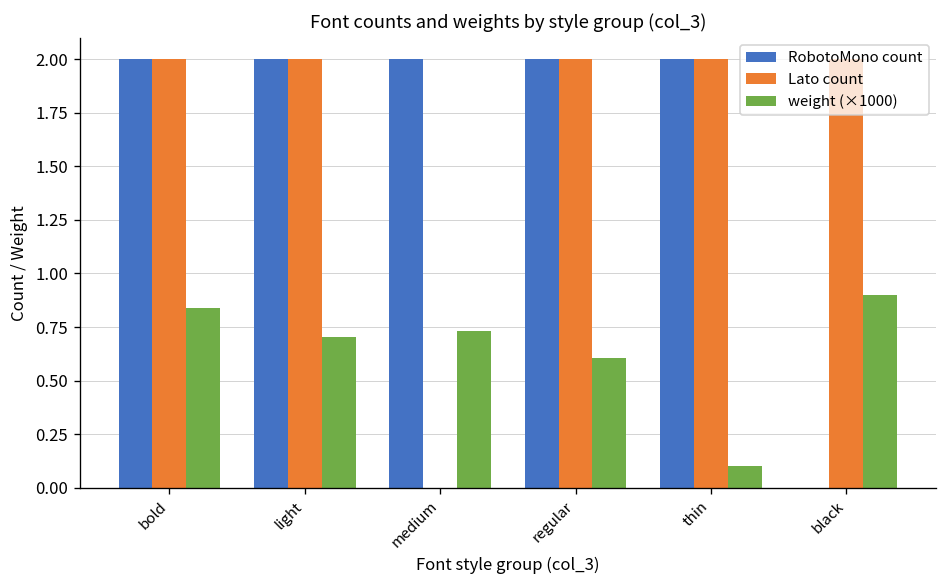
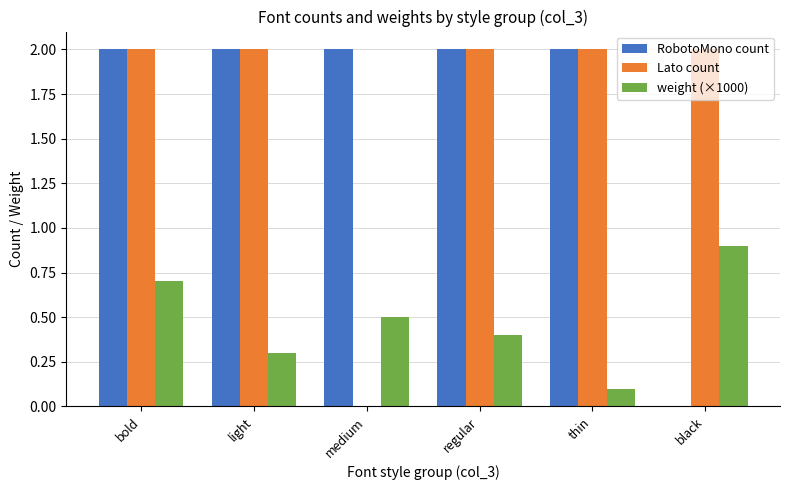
weight (×1000), bold: 0.84 -> 0.70
weight (×1000), light: 0.70 -> 0.30
weight (×1000), medium: 0.73 -> 0.50
weight (×1000), regular: 0.61 -> 0.40
